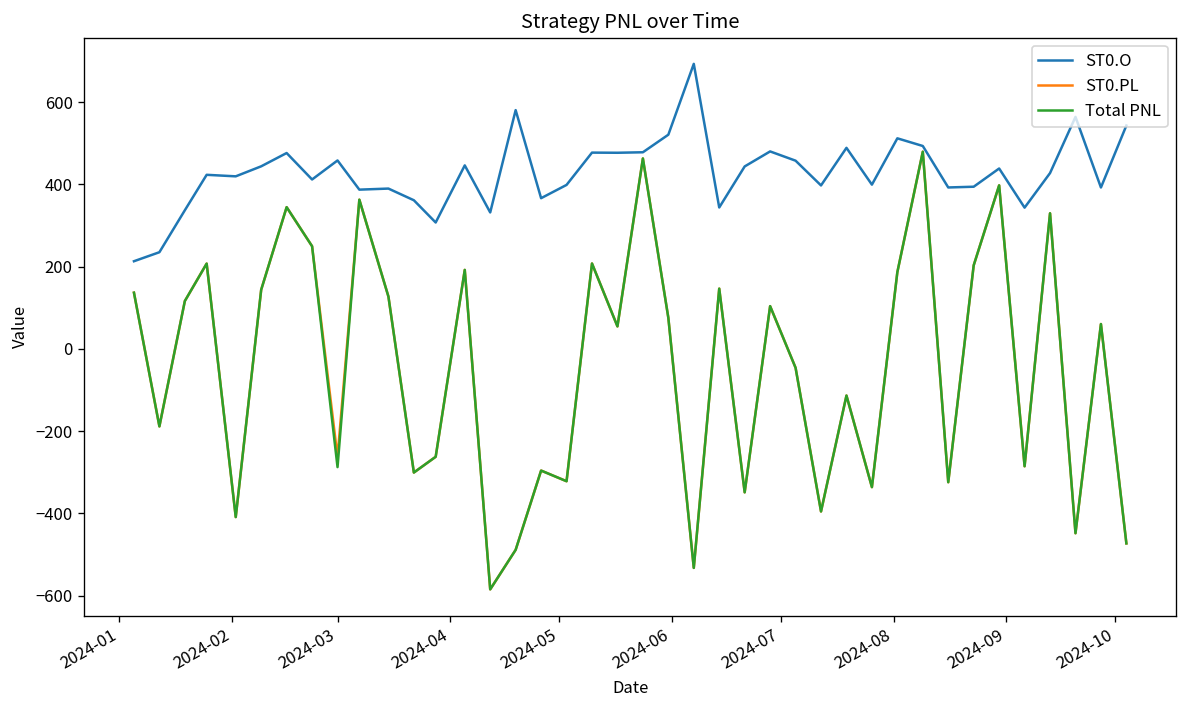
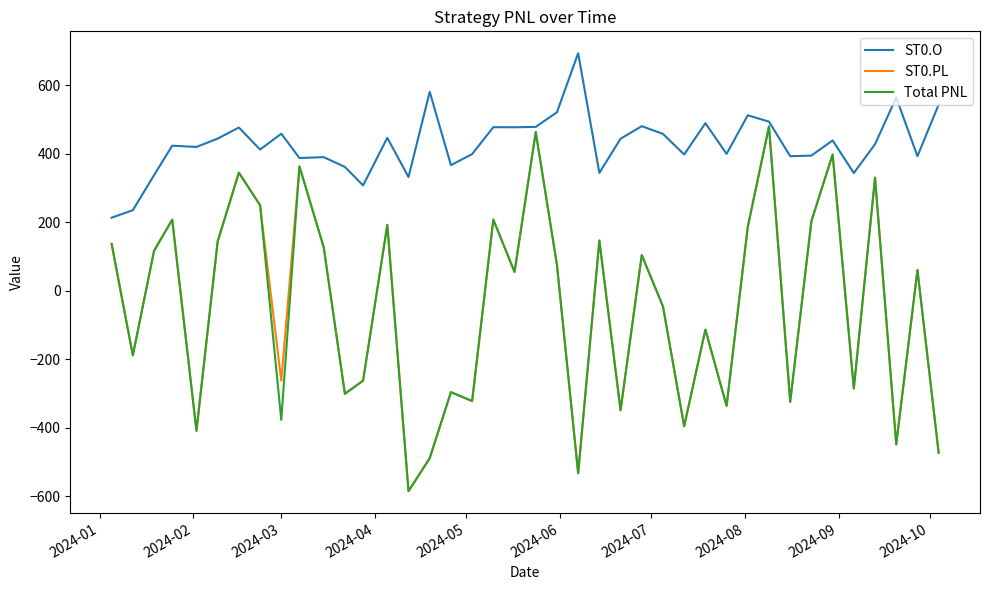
Total PNL, 2024-03: -290 -> -380
